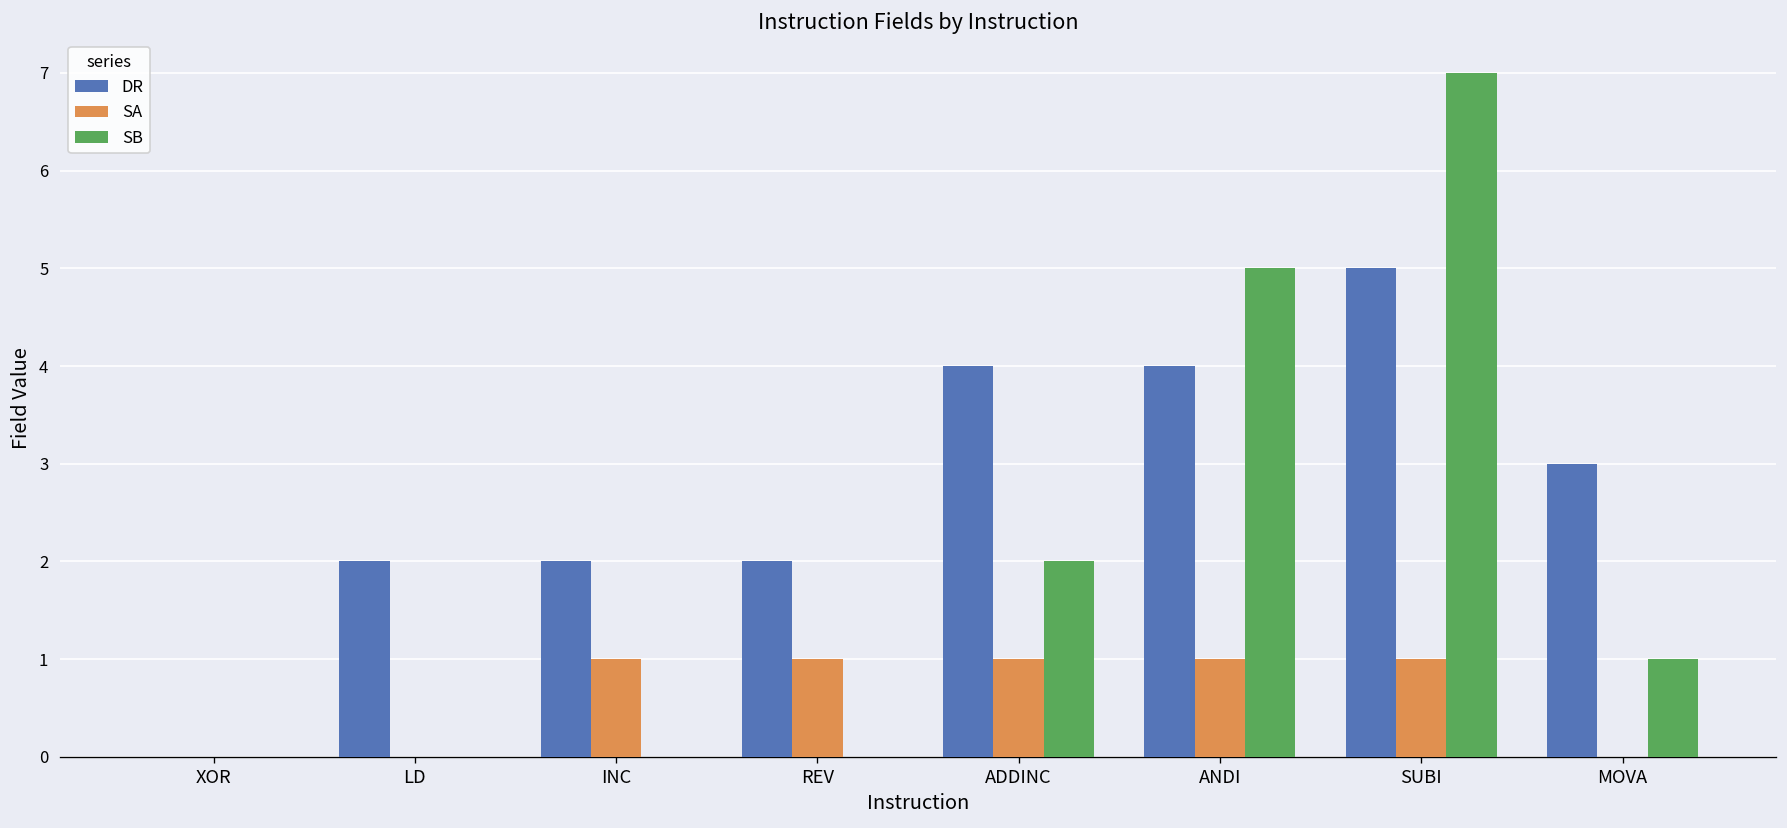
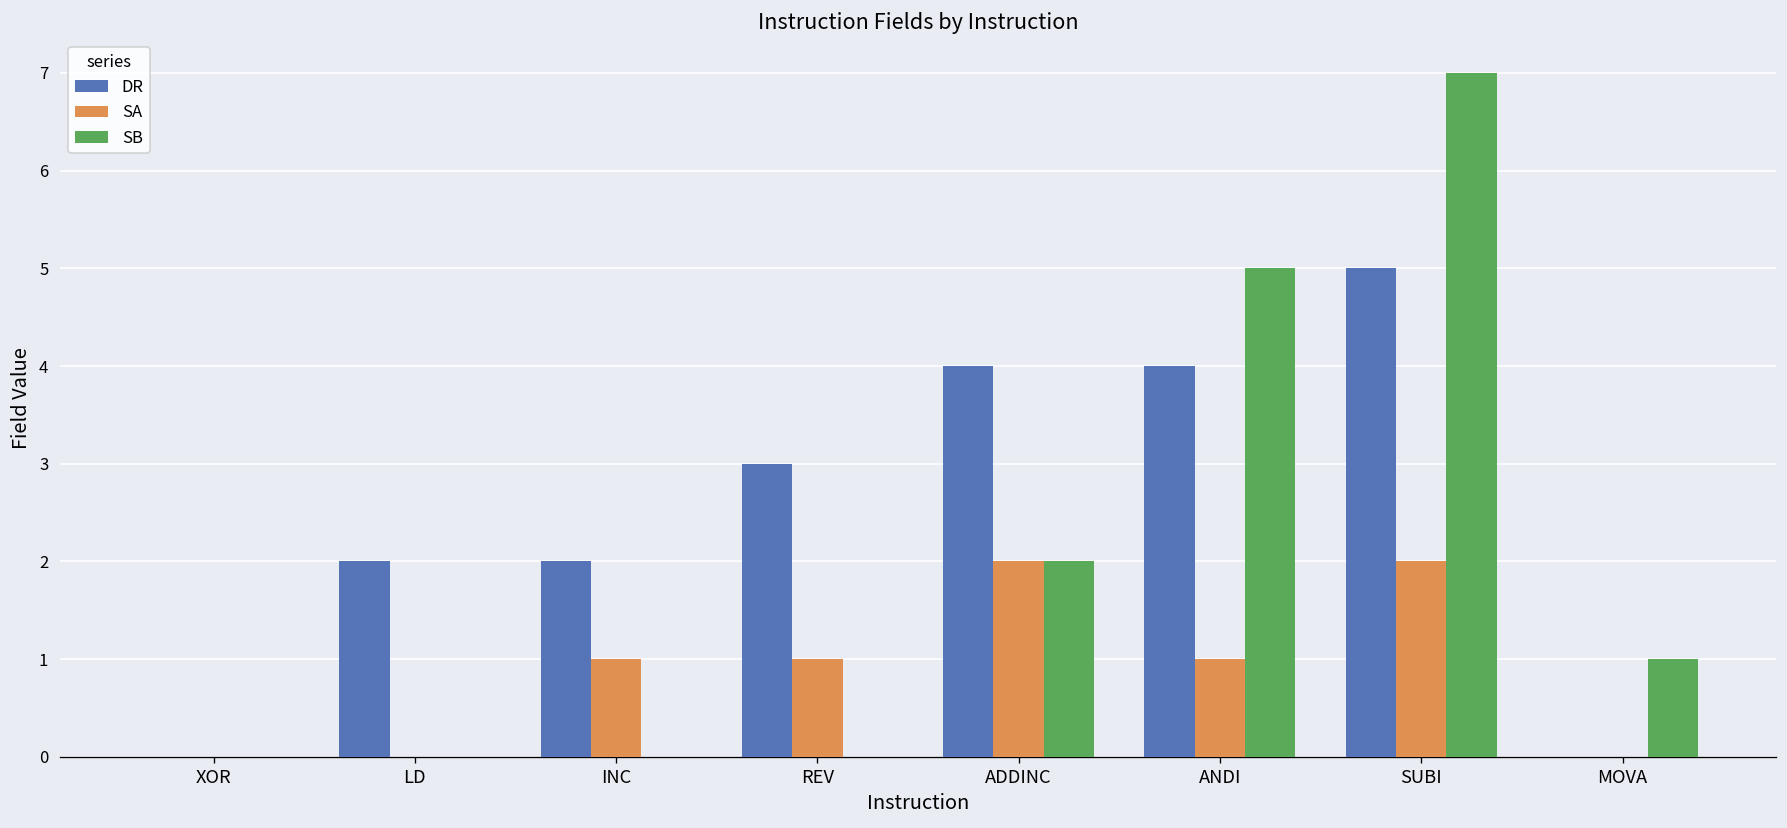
DR, REV: 2 -> 3
SA, ADDINC: 1 -> 2
SA, SUBI: 1 -> 2
DR, MOVA: 3 -> 0
